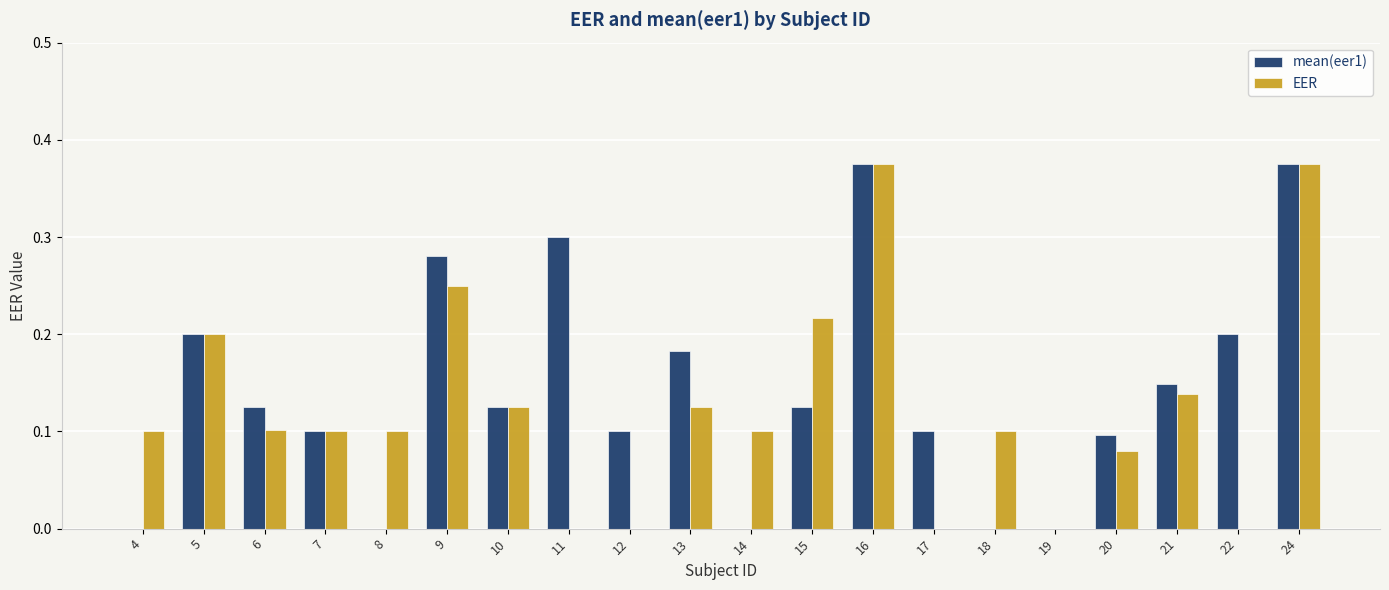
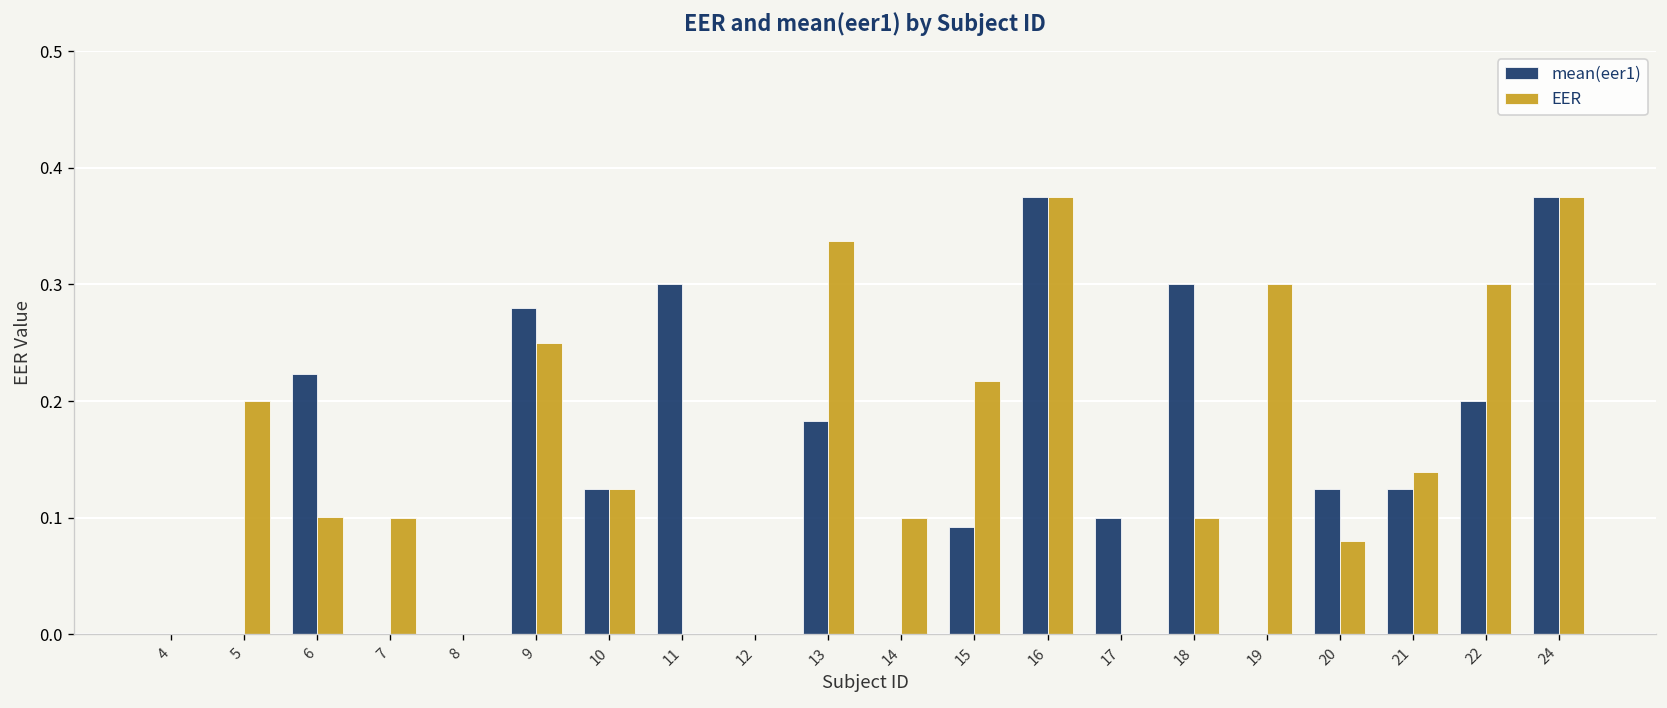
EER, 4: 0.1 -> 0.0
mean(eer1), 5: 0.2 -> 0.0
mean(eer1), 6: 0.13 -> 0.22
mean(eer1), 7: 0.1 -> 0.0
EER, 8: 0.1 -> 0.0
mean(eer1), 12: 0.1 -> 0.0
EER, 13: 0.13 -> 0.34
mean(eer1), 15: 0.13 -> 0.09
mean(eer1), 18: 0.0 -> 0.3
EER, 19: 0.0 -> 0.3
mean(eer1), 20: 0.10 -> 0.13
mean(eer1), 21: 0.15 -> 0.13
EER, 22: 0.0 -> 0.3
